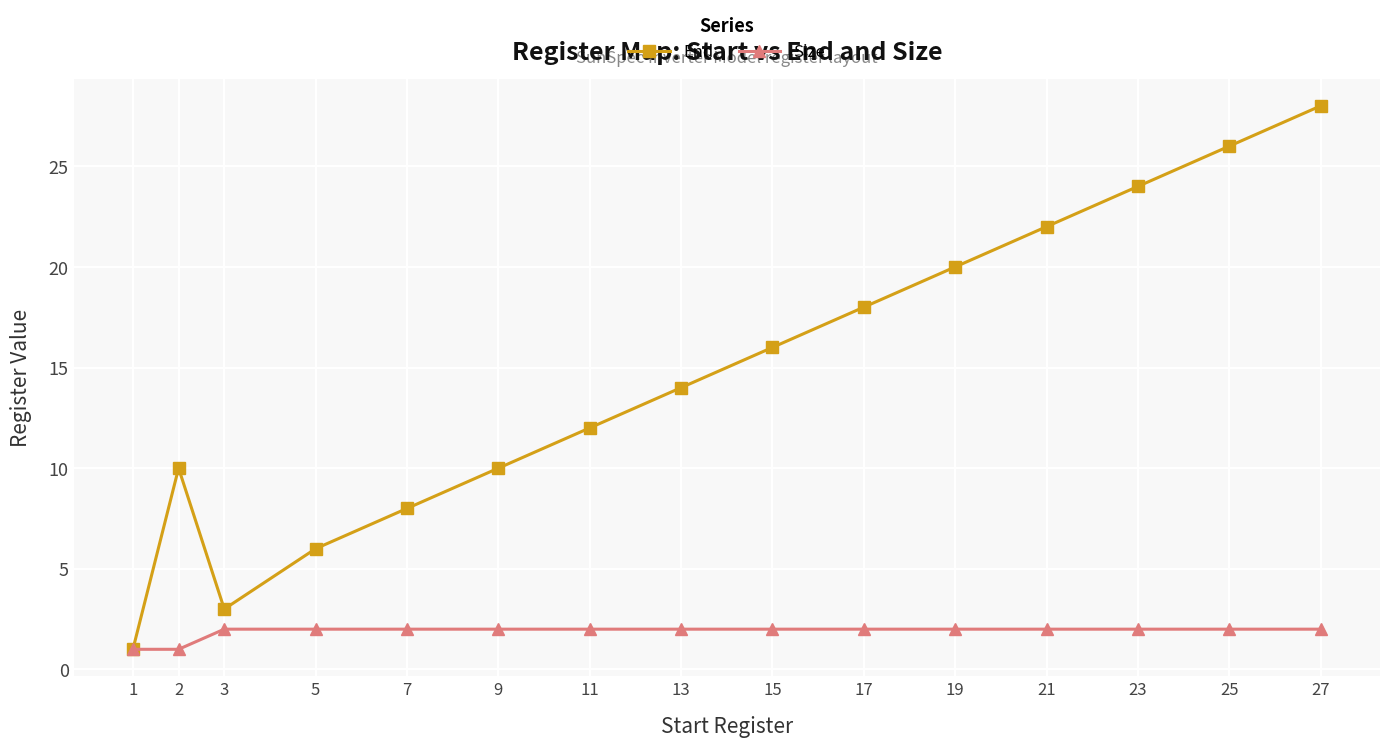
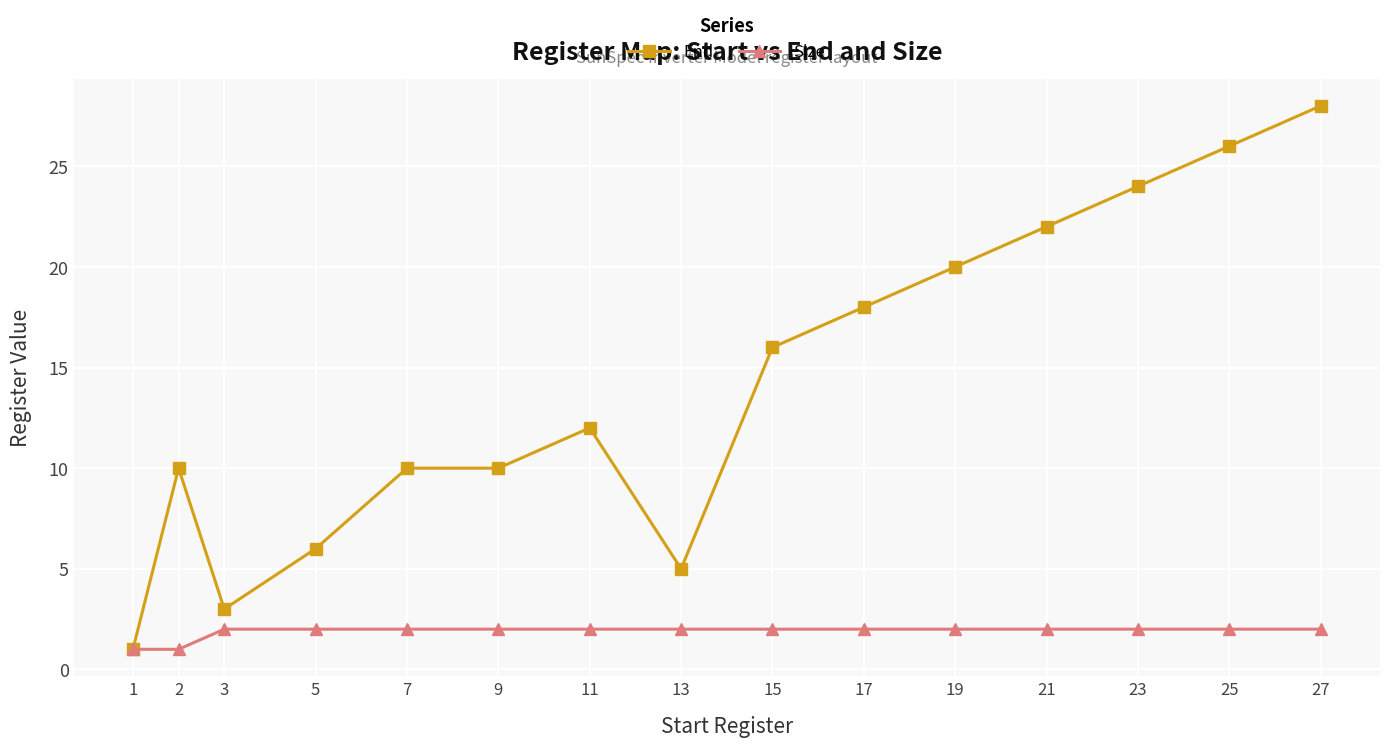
End, 7: 8 -> 10
End, 13: 14 -> 5
